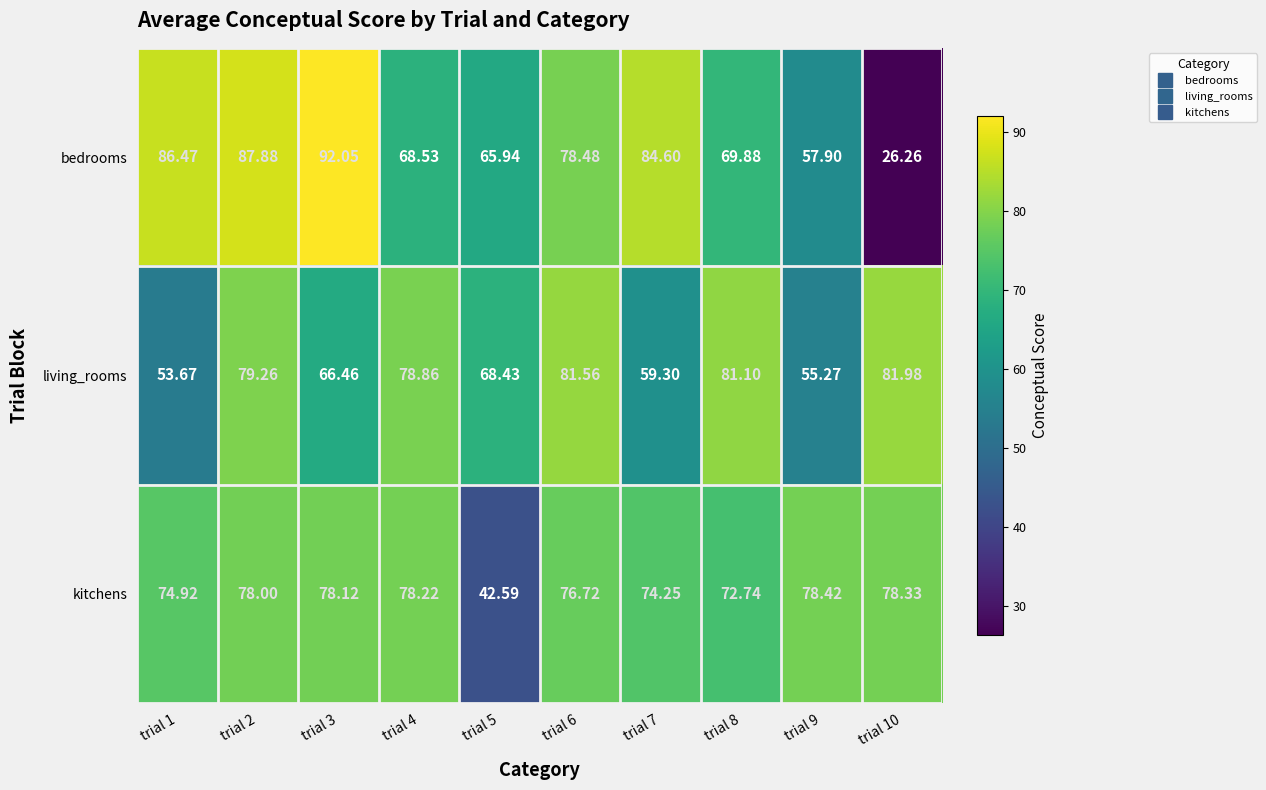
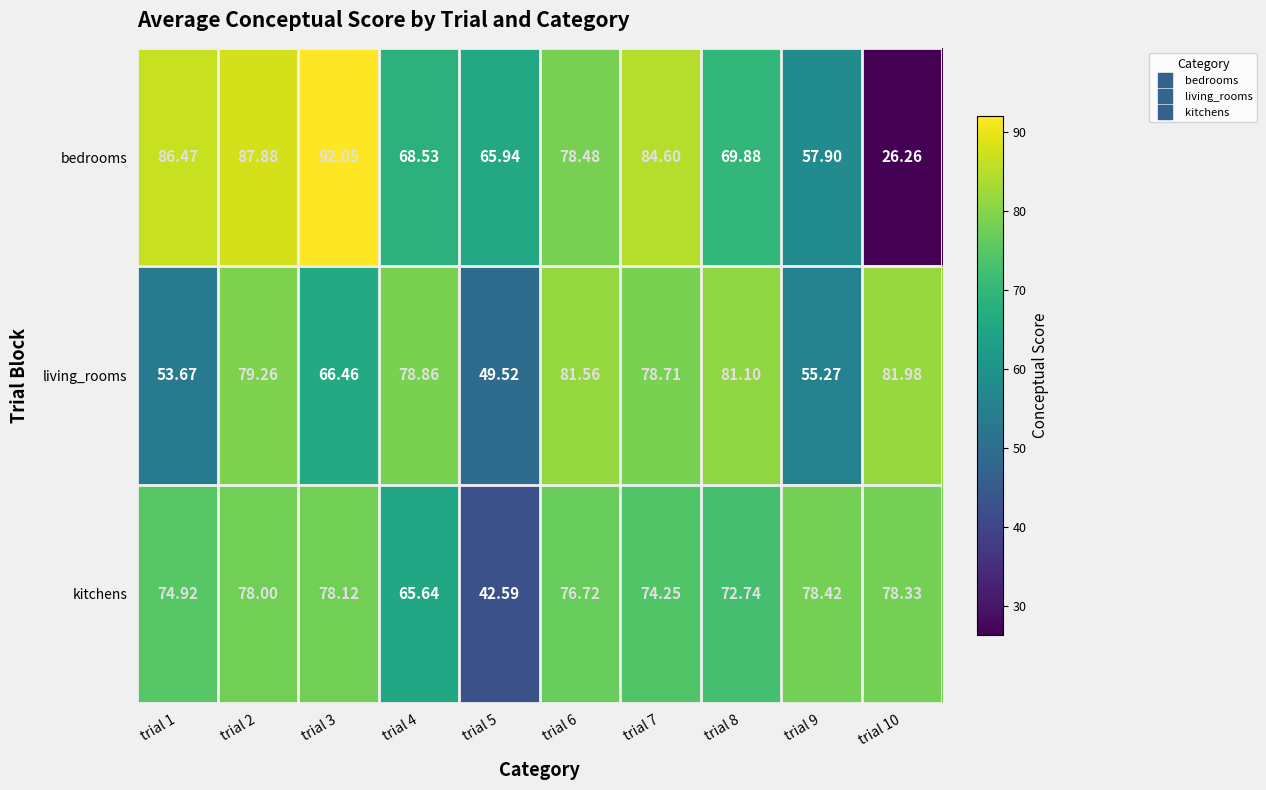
living_rooms, trial 5: 68.43 -> 49.52
living_rooms, trial 7: 59.30 -> 78.71
kitchens, trial 4: 78.22 -> 65.64
